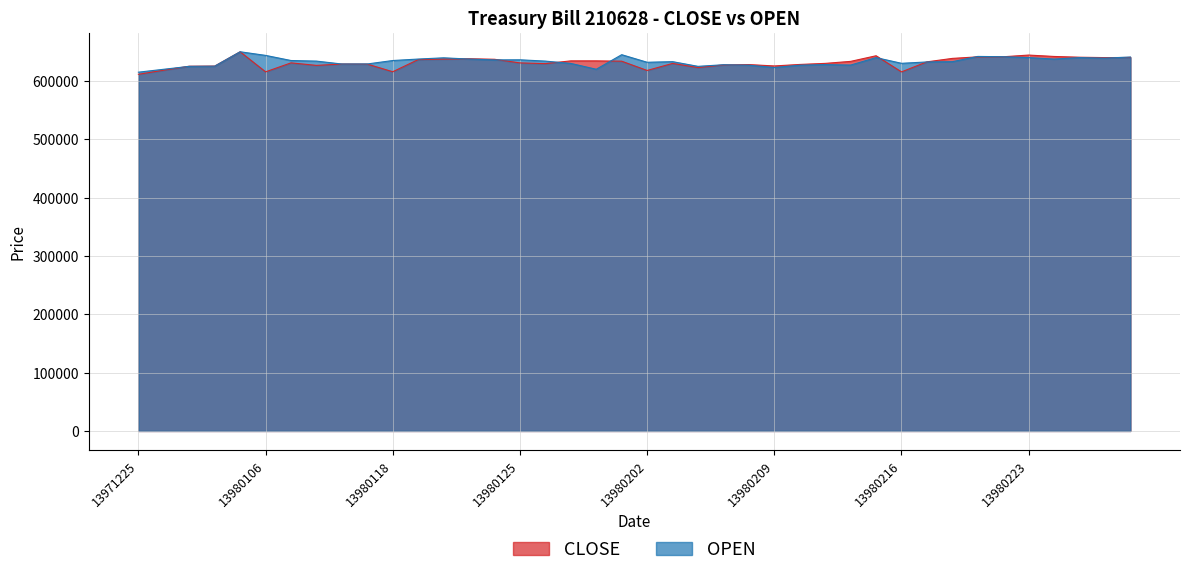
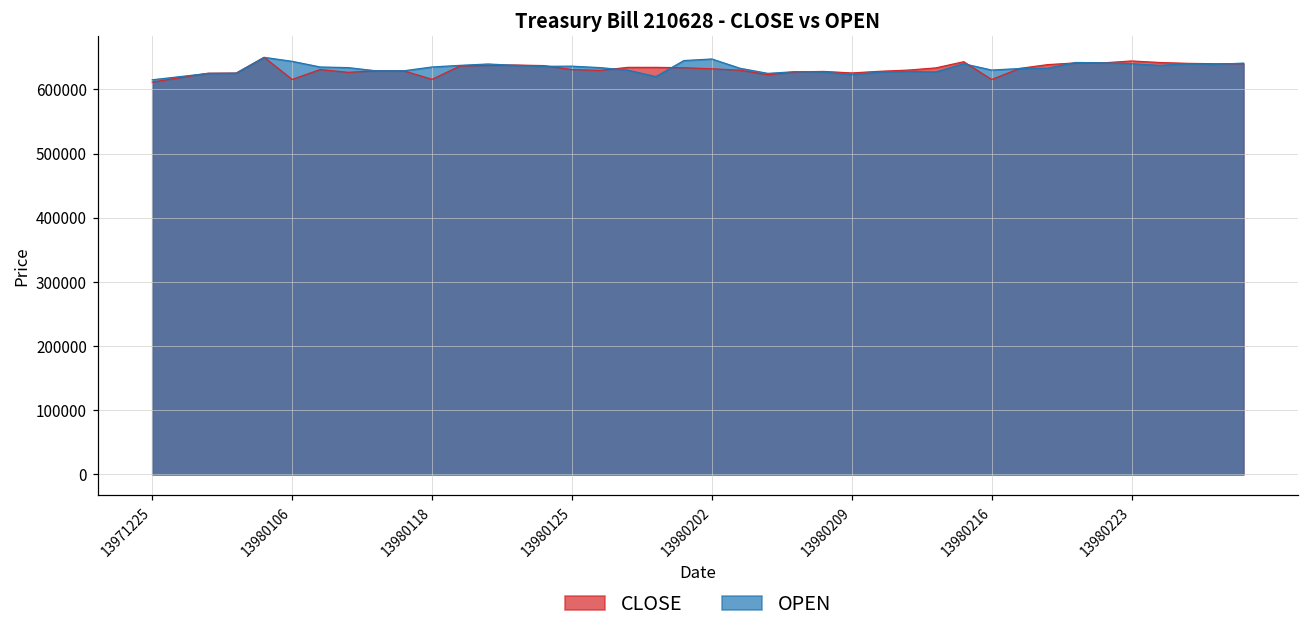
CLOSE, 13980202: 620000 -> 630000
OPEN, 13980202: 630000 -> 650000
